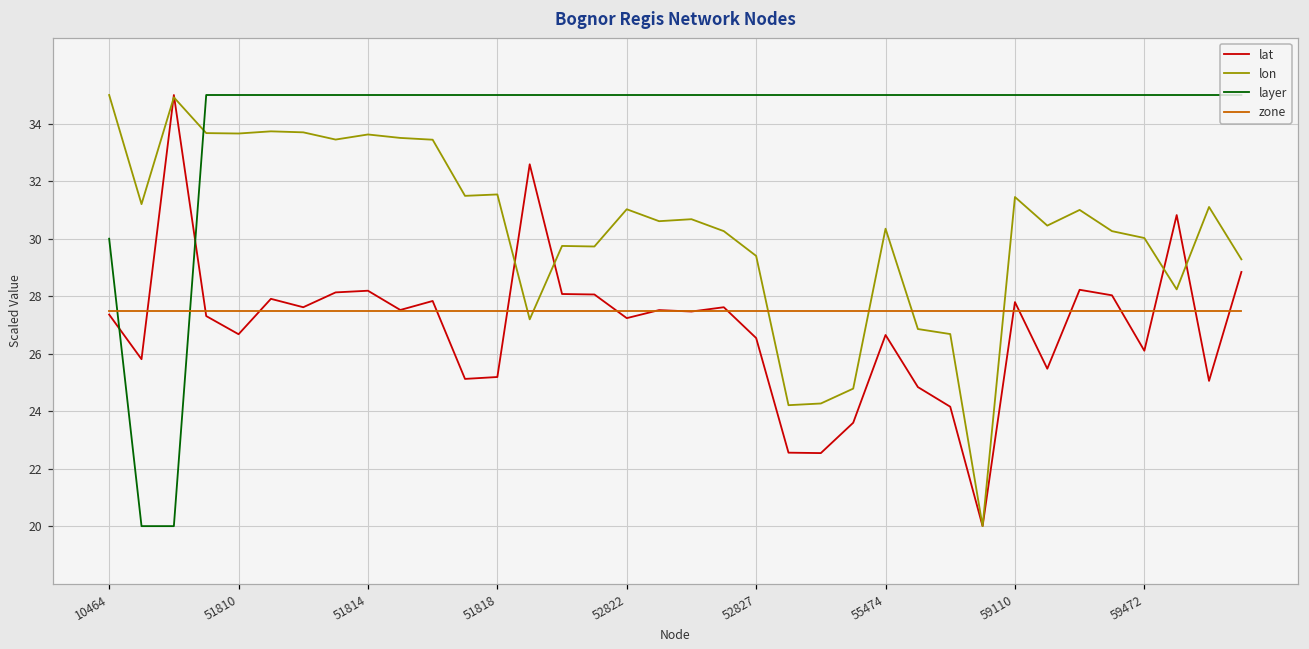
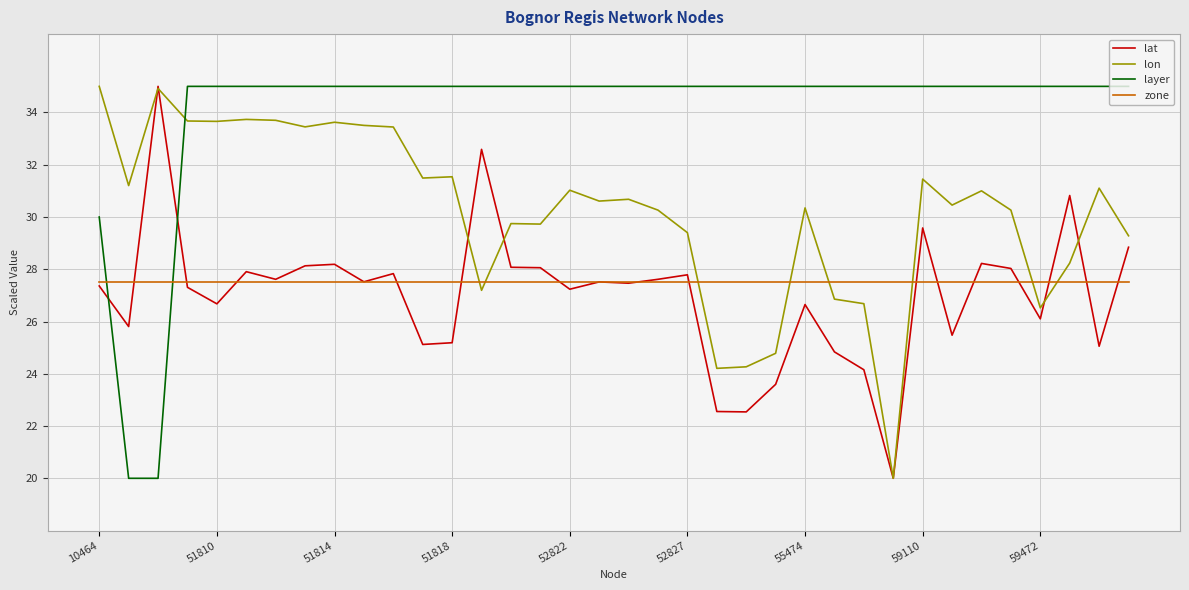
lat, 52827: 26.5 -> 27.8
lat, 59110: 27.8 -> 29.6
lon, 59472: 30.0 -> 26.5
